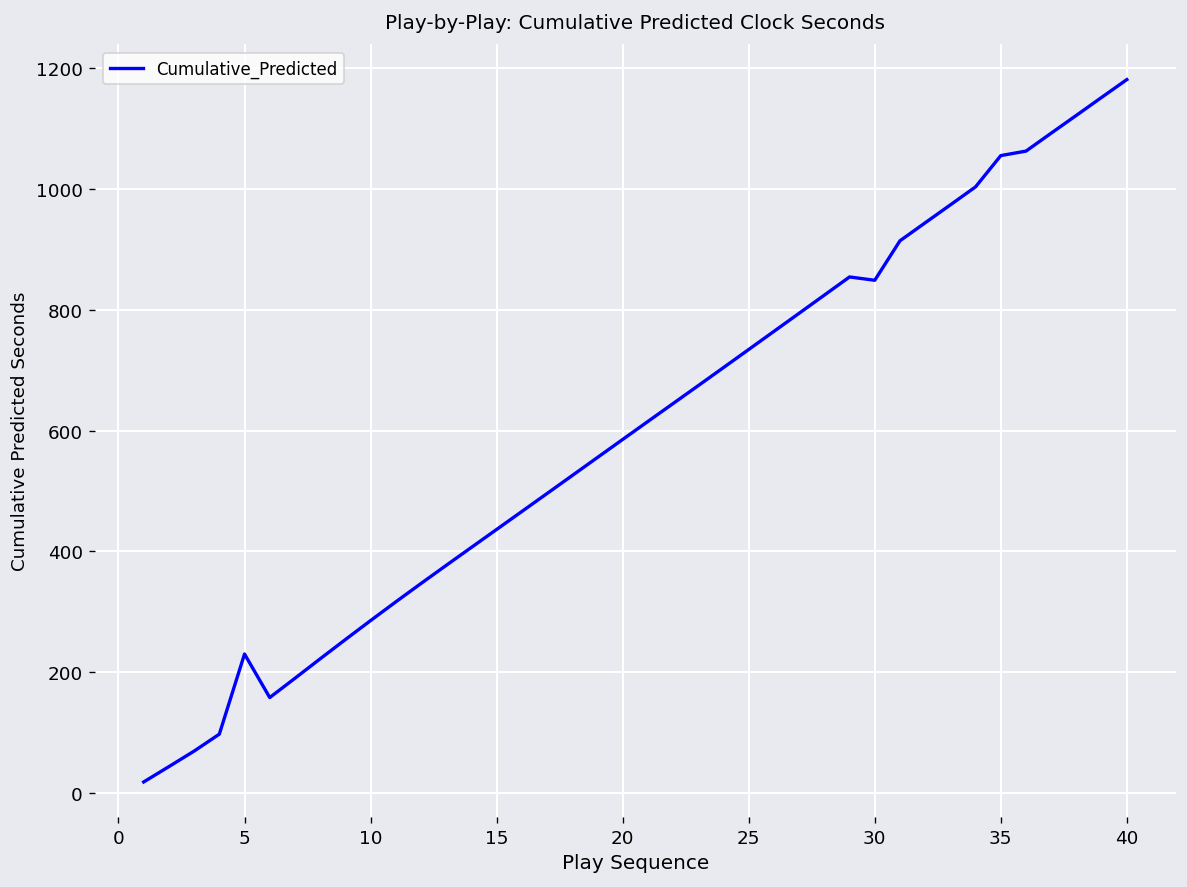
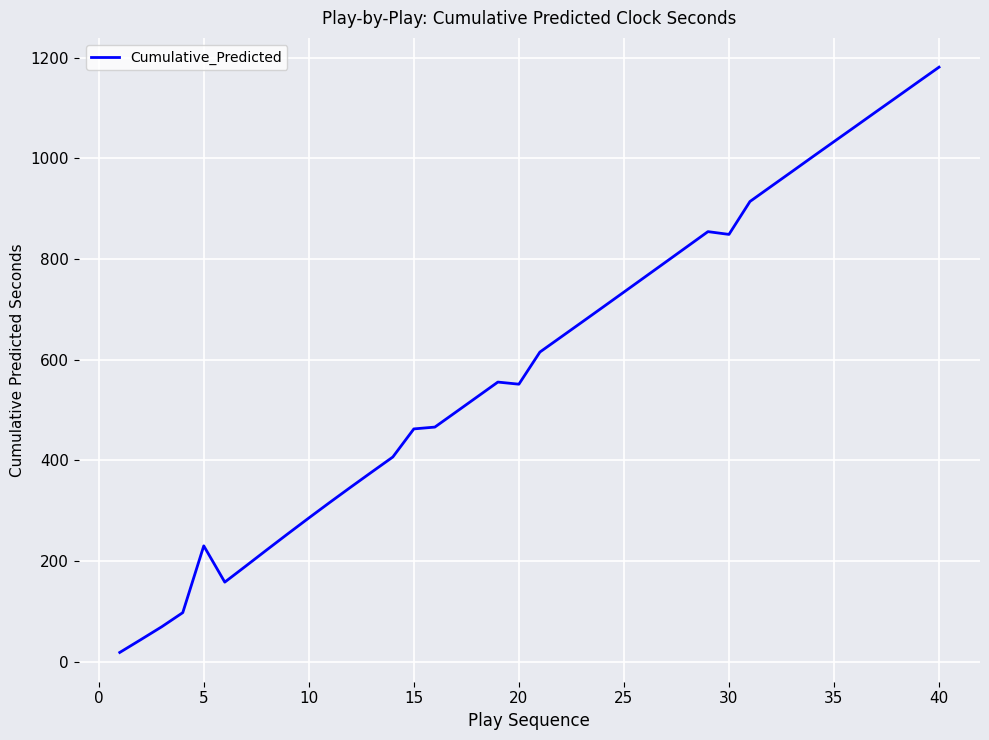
15: 440 -> 460
20: 590 -> 550
35: 1060 -> 1030
